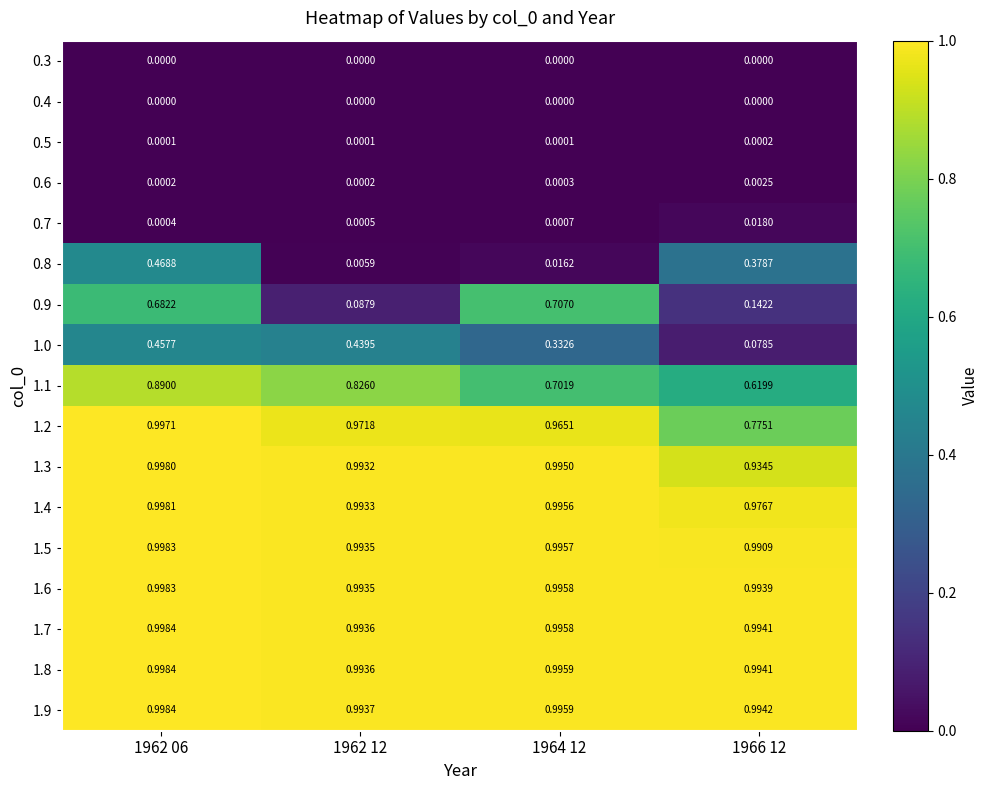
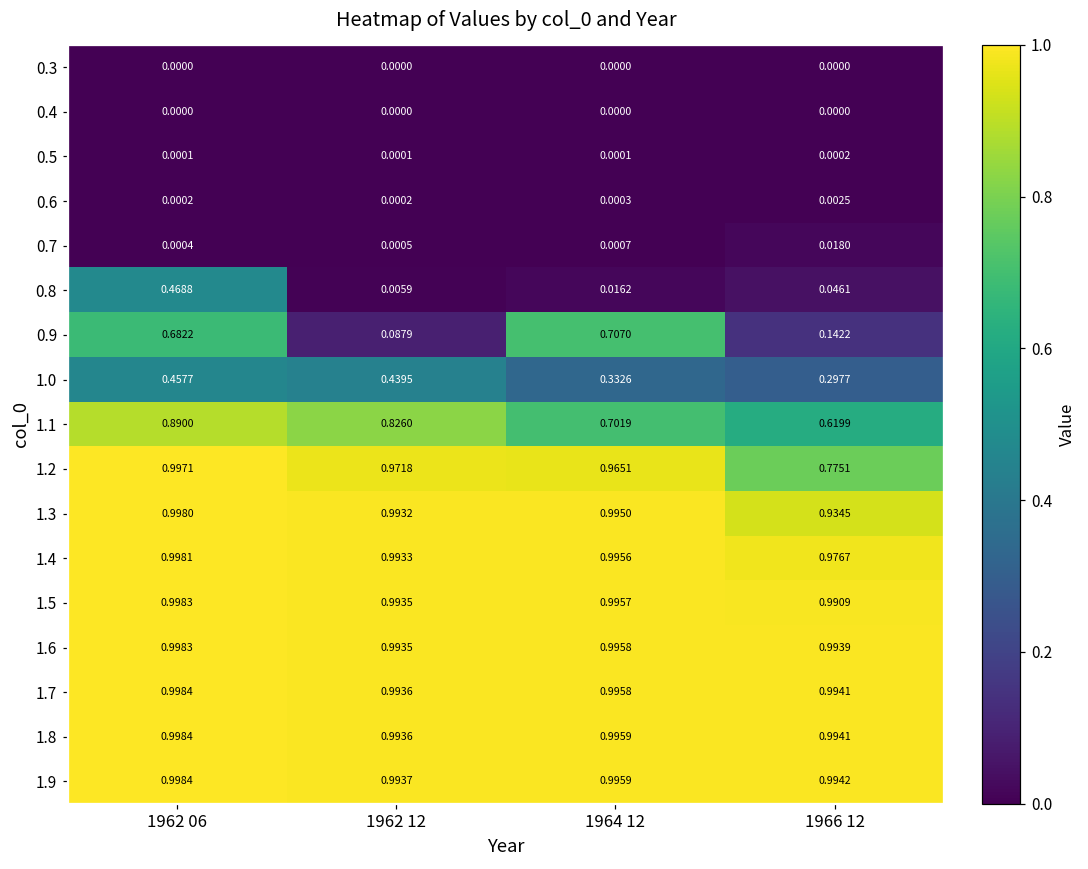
0.8, 1966 12: 0.3787 -> 0.0461
1.0, 1966 12: 0.0785 -> 0.2977
